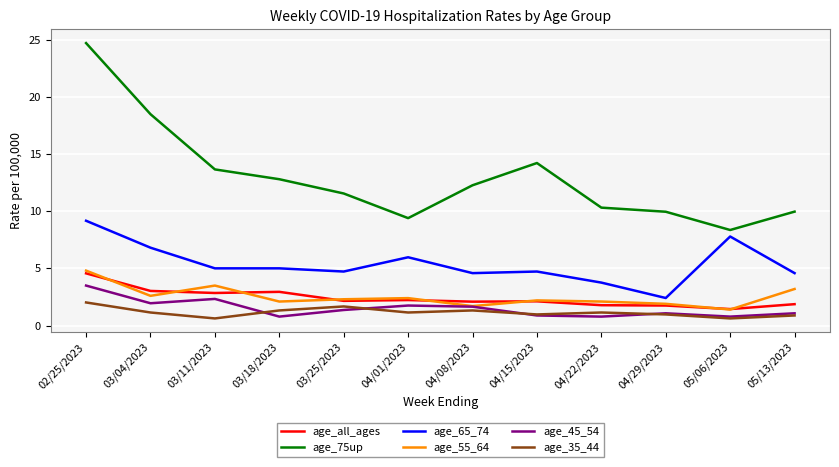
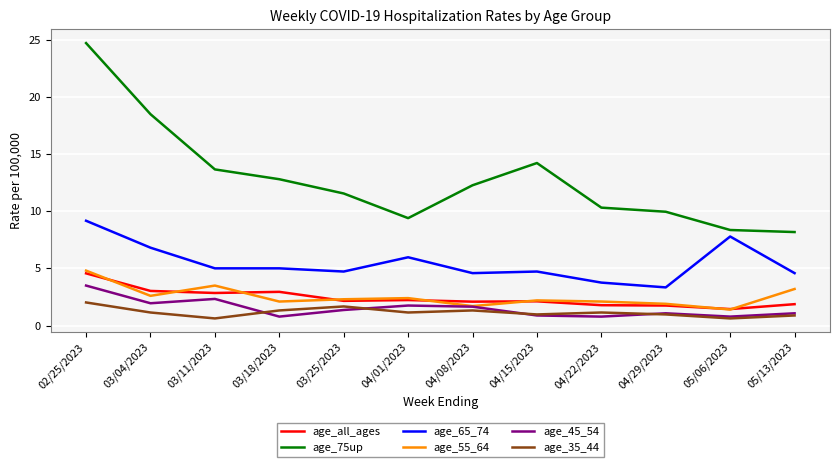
age_65_74, 04/29/2023: 2.4 -> 3.3
age_75up, 05/13/2023: 10.0 -> 8.2
